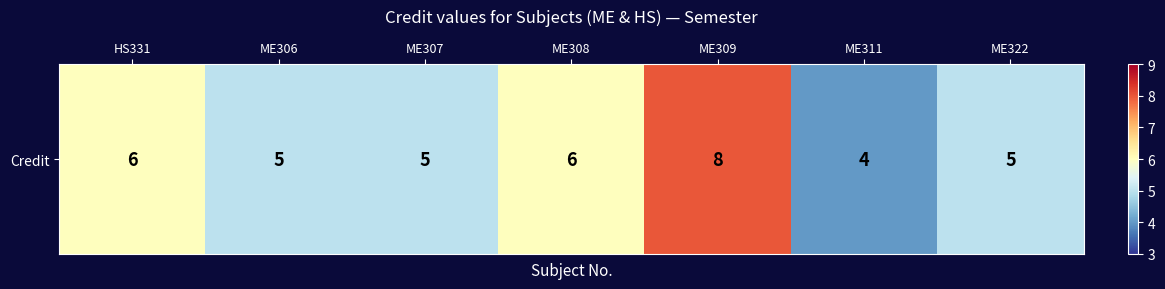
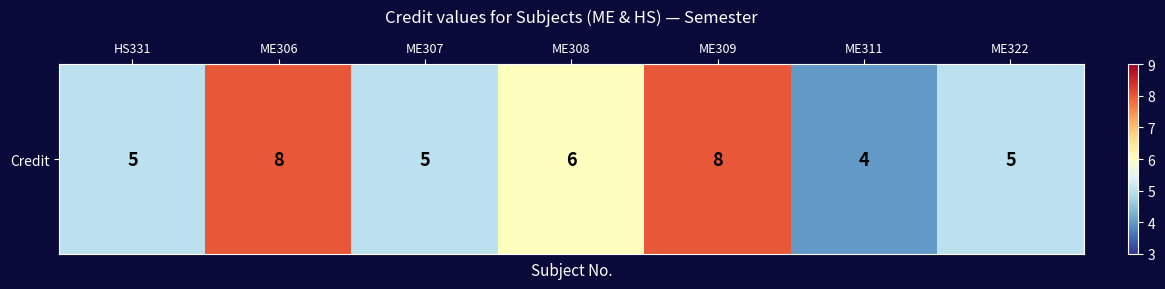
Credit, HS331: 6 -> 5
Credit, ME306: 5 -> 8
